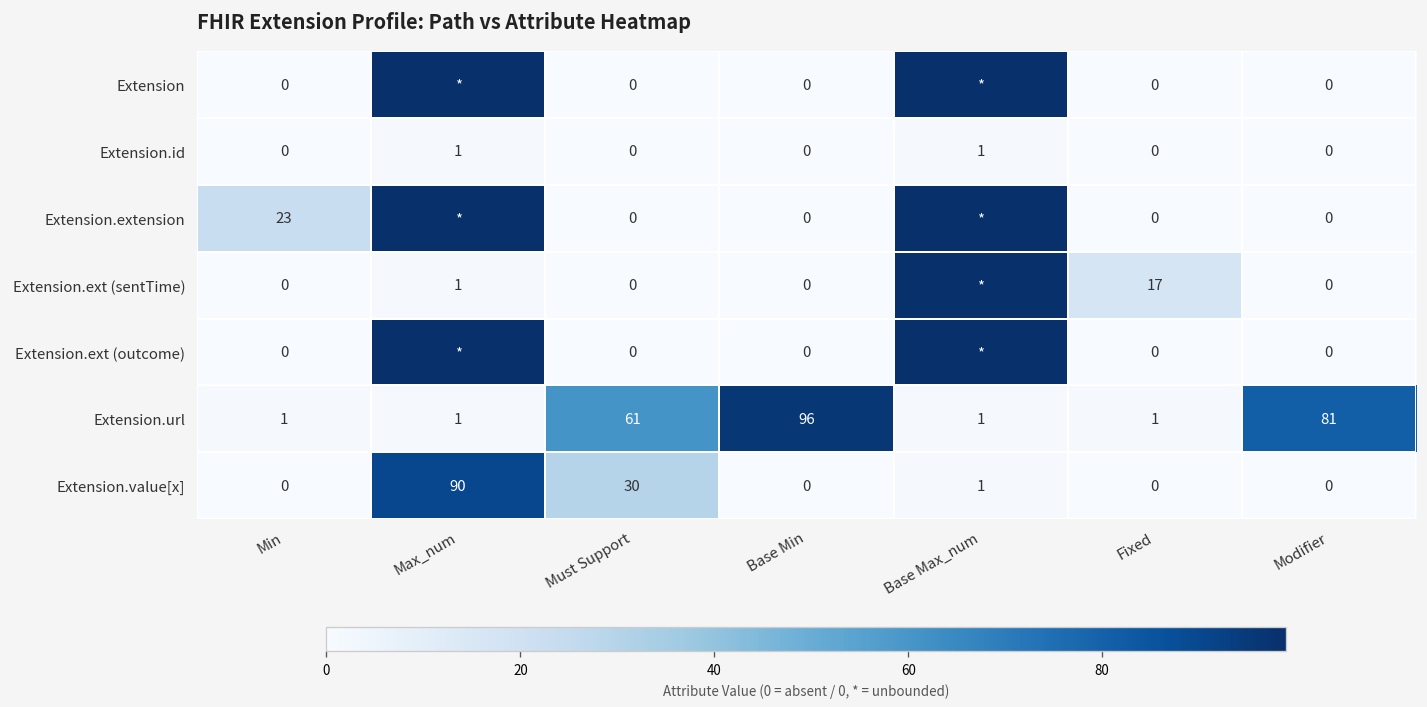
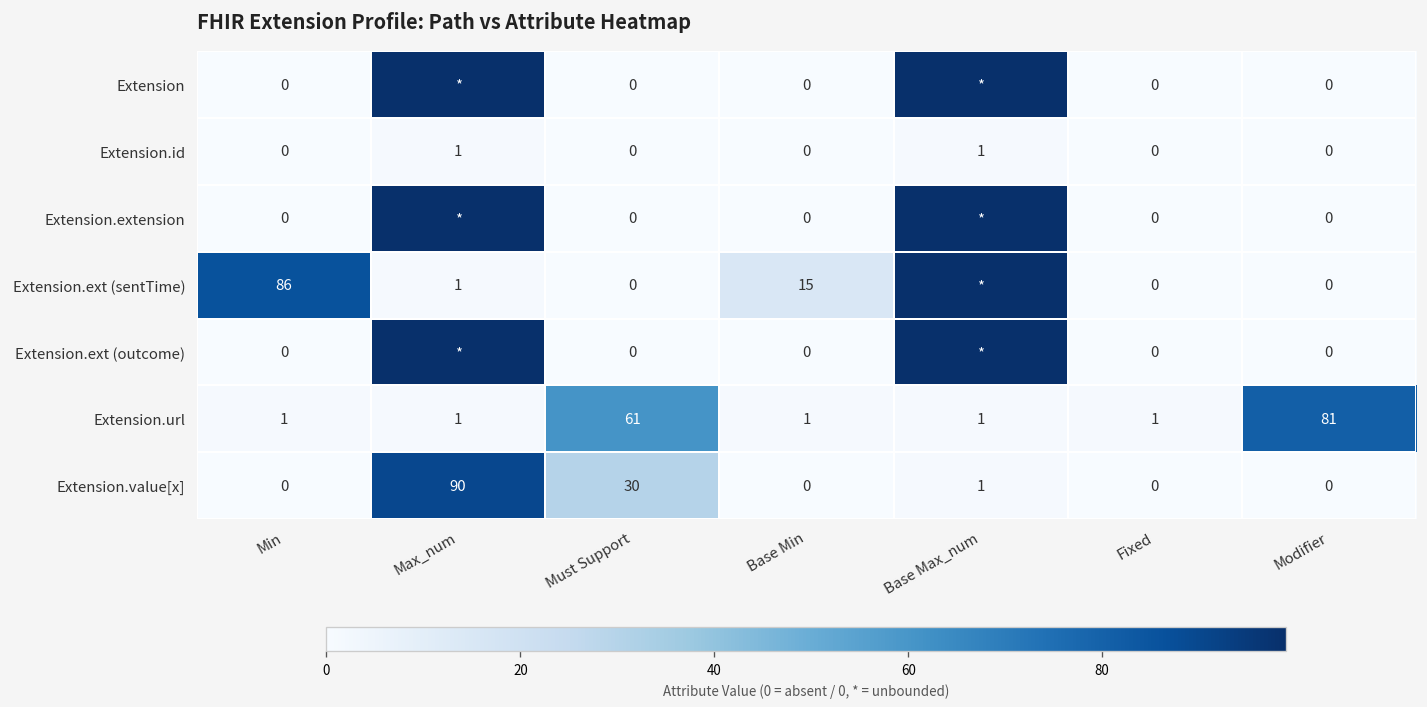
Extension.extension, Min: 23 -> 0
Extension.ext (sentTime), Min: 0 -> 86
Extension.ext (sentTime), Base Min: 0 -> 15
Extension.ext (sentTime), Fixed: 17 -> 0
Extension.url, Base Min: 96 -> 1
